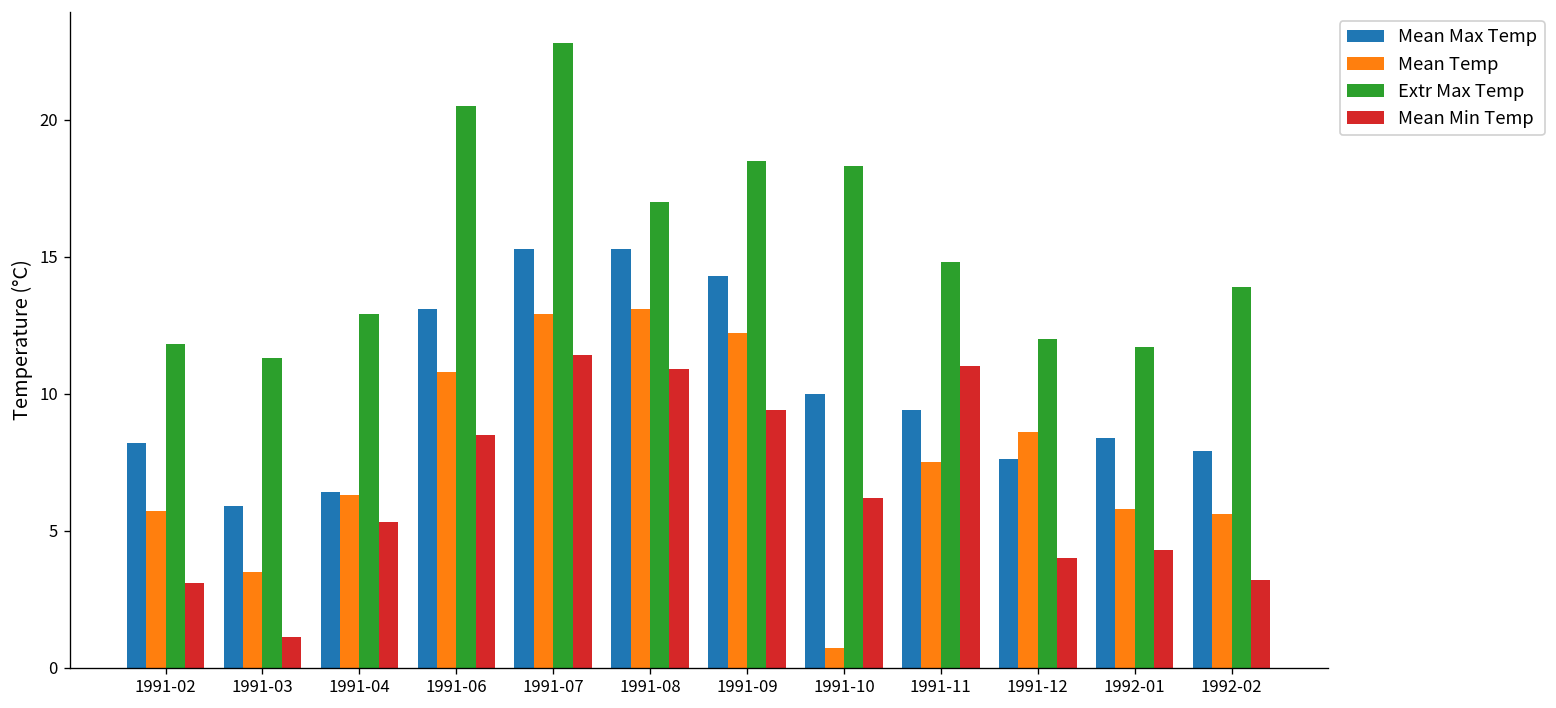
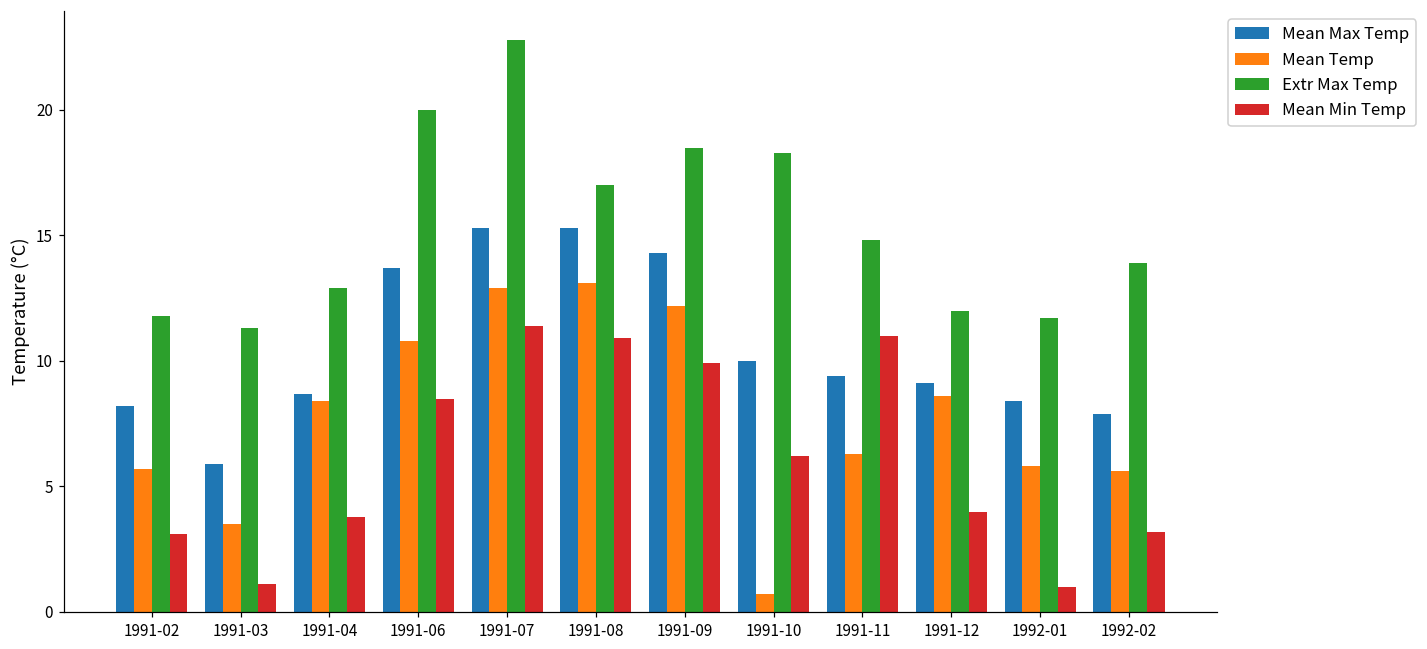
Mean Max Temp, 1991-04: 6.4 -> 8.7
Mean Temp, 1991-04: 6.3 -> 8.4
Mean Min Temp, 1991-04: 5.3 -> 3.8
Mean Max Temp, 1991-06: 13.1 -> 13.7
Extr Max Temp, 1991-06: 20.5 -> 20.0
Mean Min Temp, 1991-09: 9.4 -> 9.9
Mean Temp, 1991-11: 7.5 -> 6.3
Mean Max Temp, 1991-12: 7.6 -> 9.1
Mean Min Temp, 1992-01: 4.3 -> 1.0
